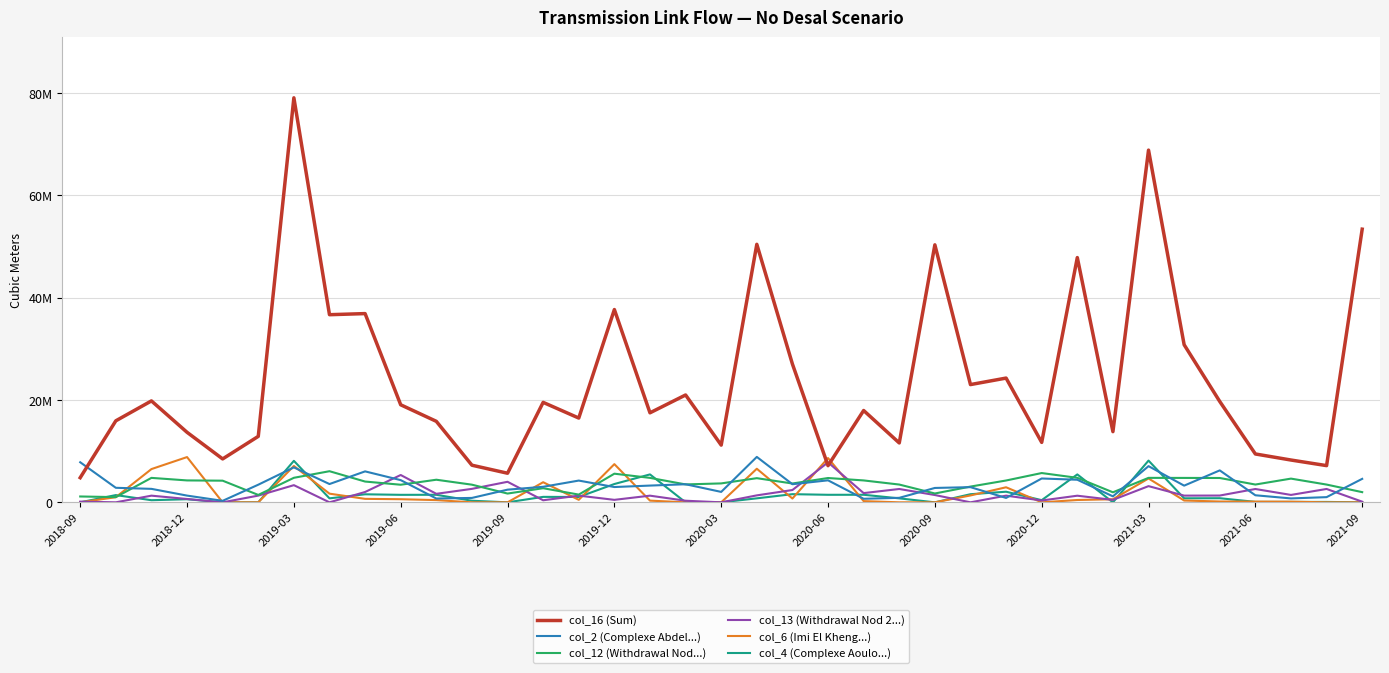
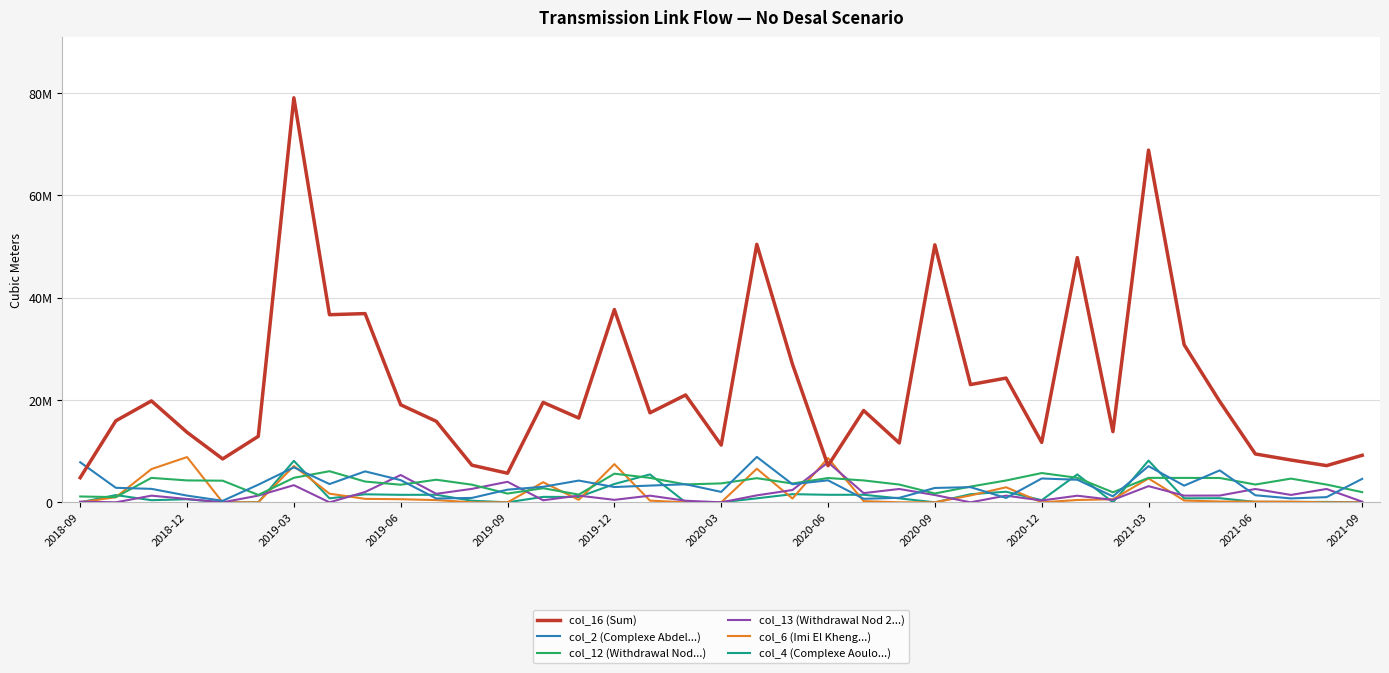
col_16 (Sum), 2021-09: 53000000 -> 9000000
